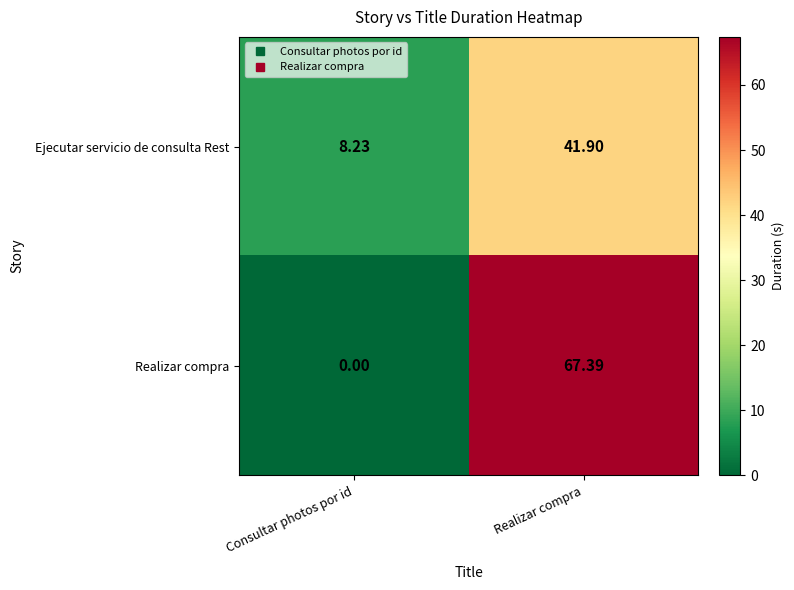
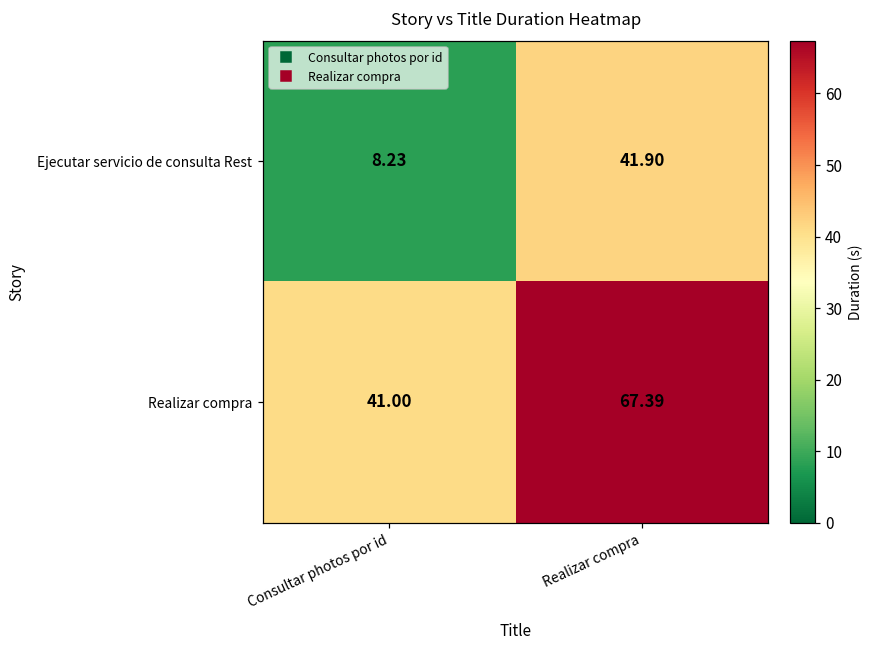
Realizar compra, Consultar photos por id: 0.00 -> 41.00
